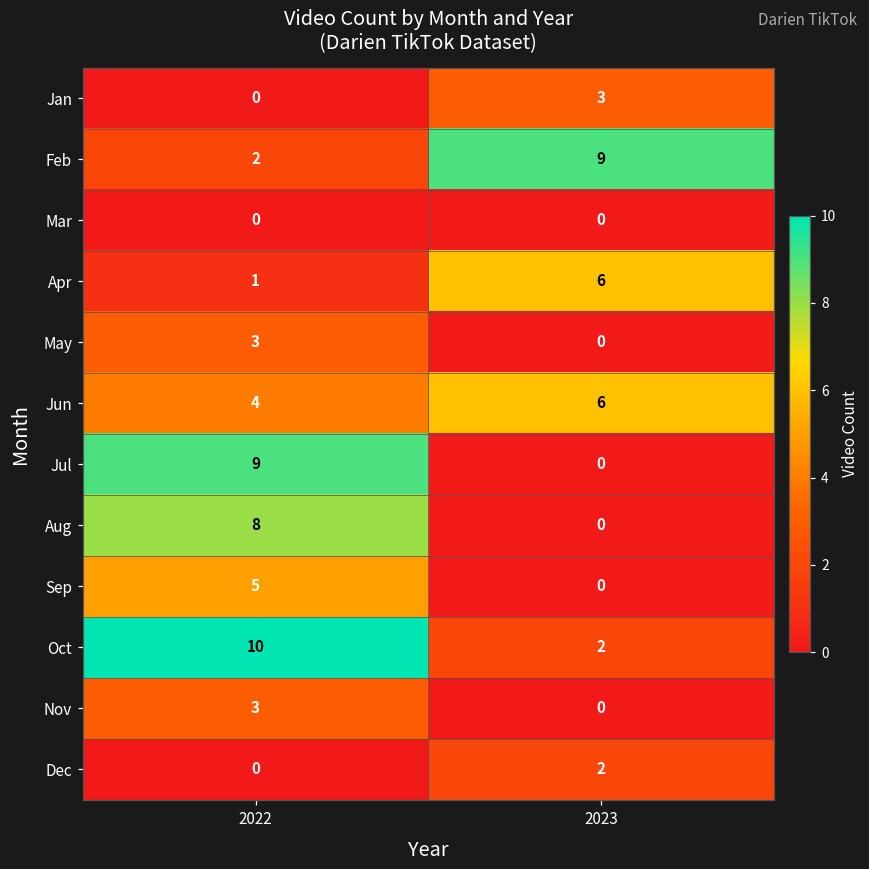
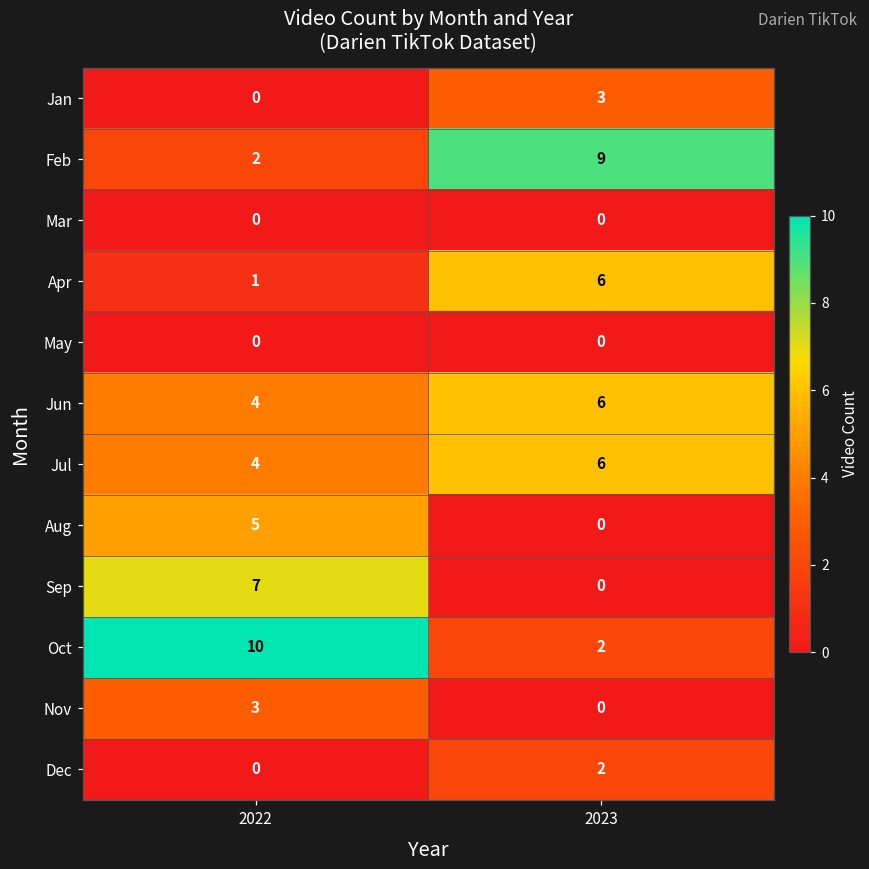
May, 2022: 3 -> 0
Jul, 2022: 9 -> 4
Jul, 2023: 0 -> 6
Aug, 2022: 8 -> 5
Sep, 2022: 5 -> 7
